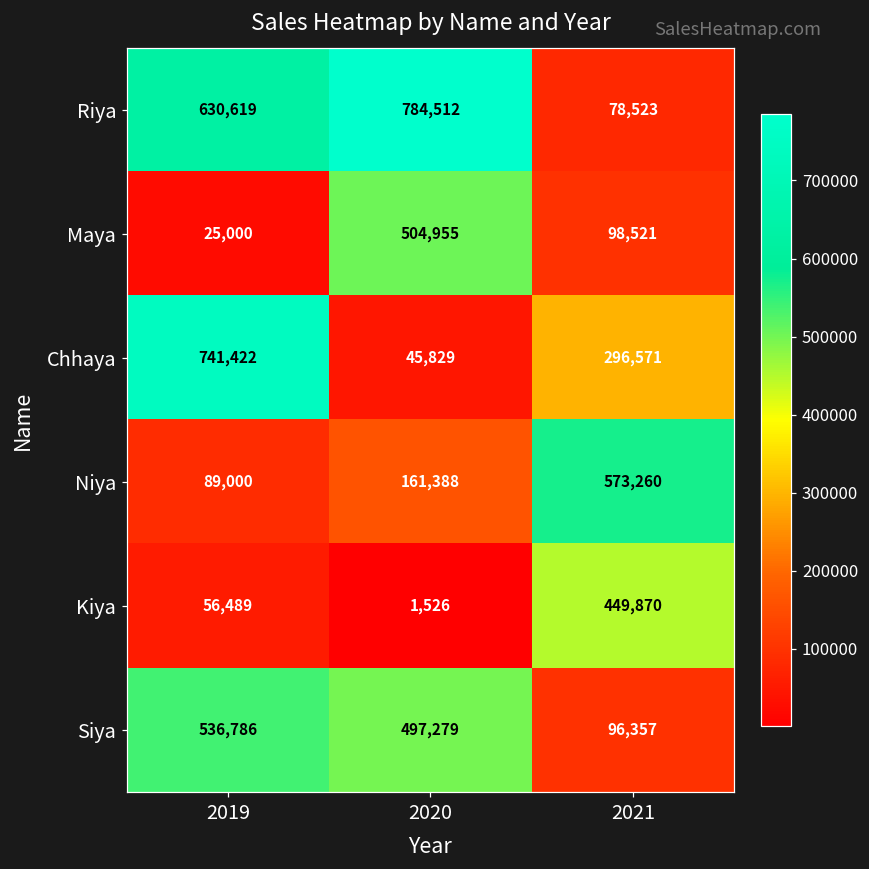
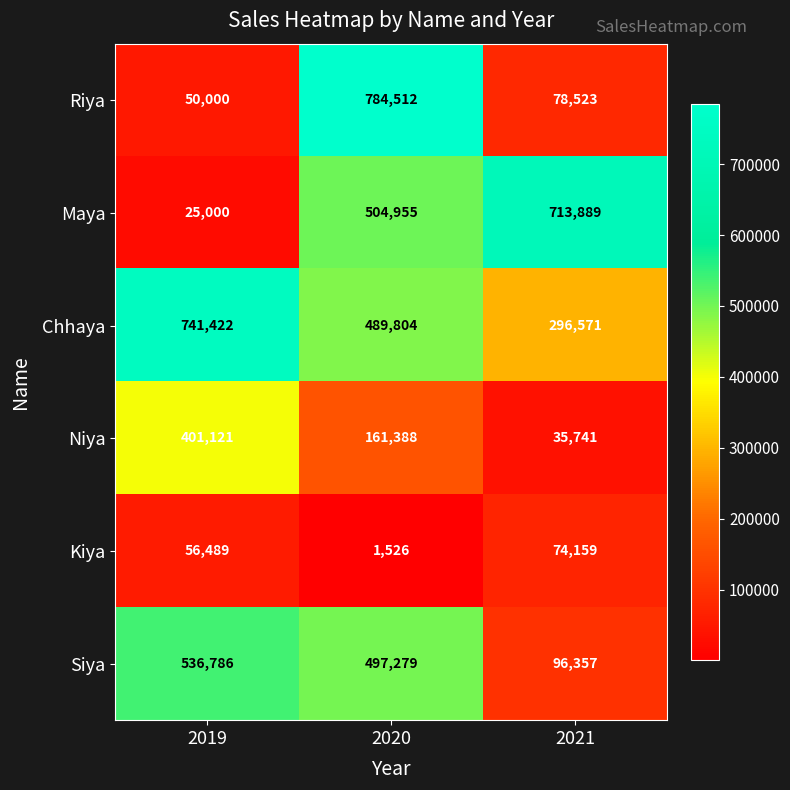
Riya, 2019: 630,619 -> 50,000
Maya, 2021: 98,521 -> 713,889
Chhaya, 2020: 45,829 -> 489,804
Niya, 2019: 89,000 -> 401,121
Niya, 2021: 573,260 -> 35,741
Kiya, 2021: 449,870 -> 74,159
